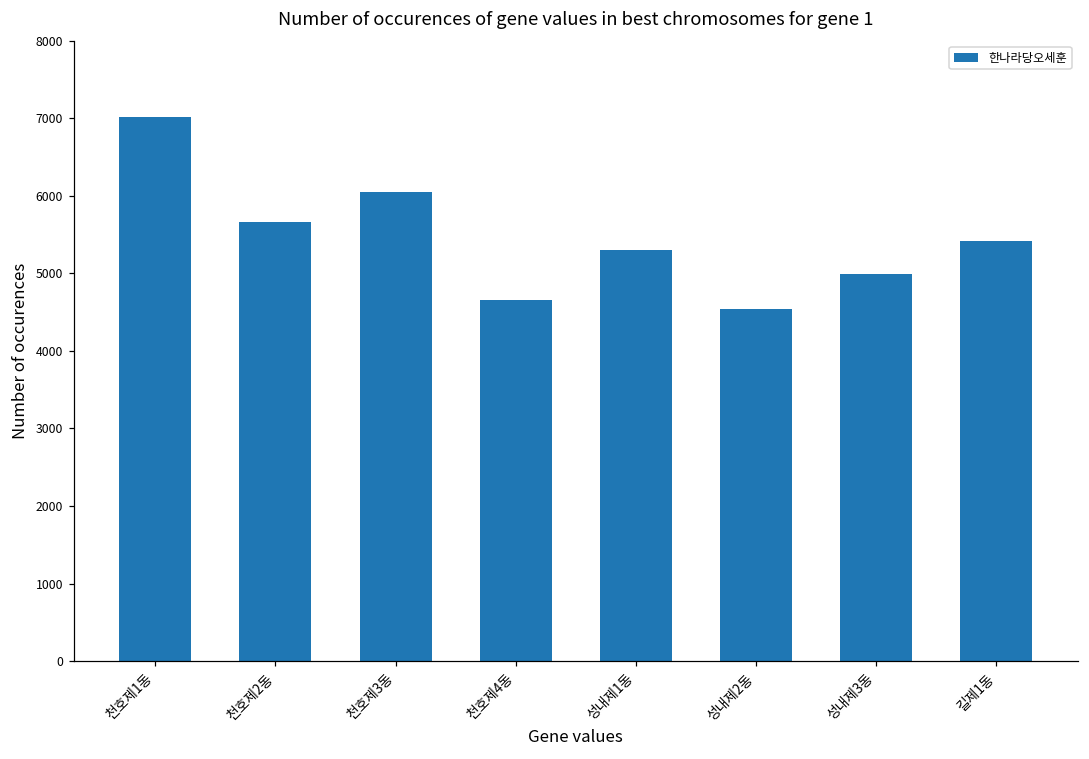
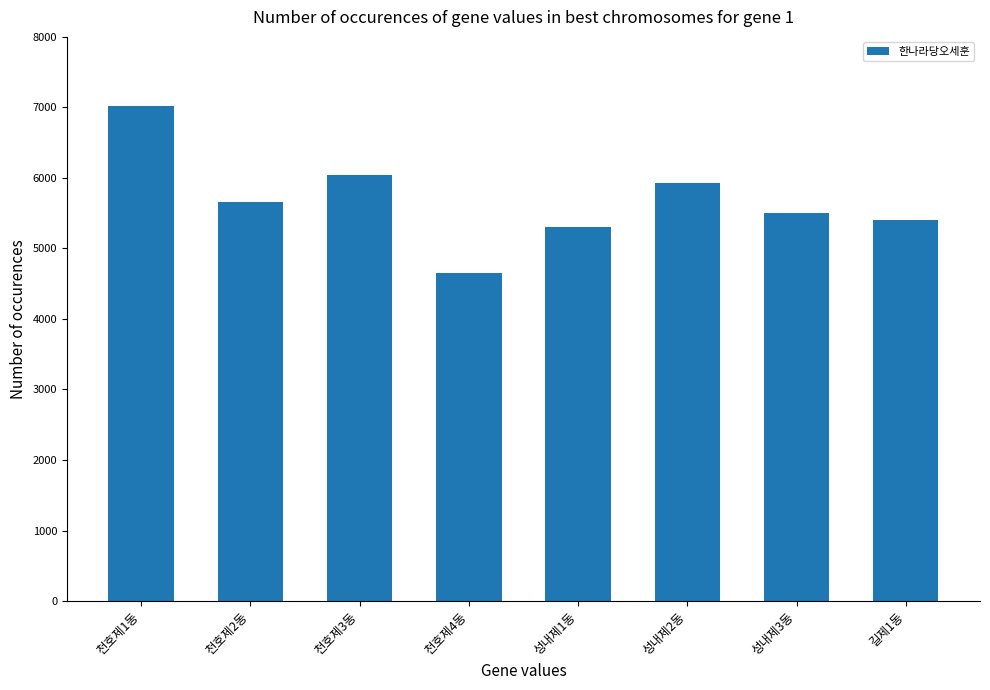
성내제2동: 4500 -> 5900
성내제3동: 5000 -> 5500
